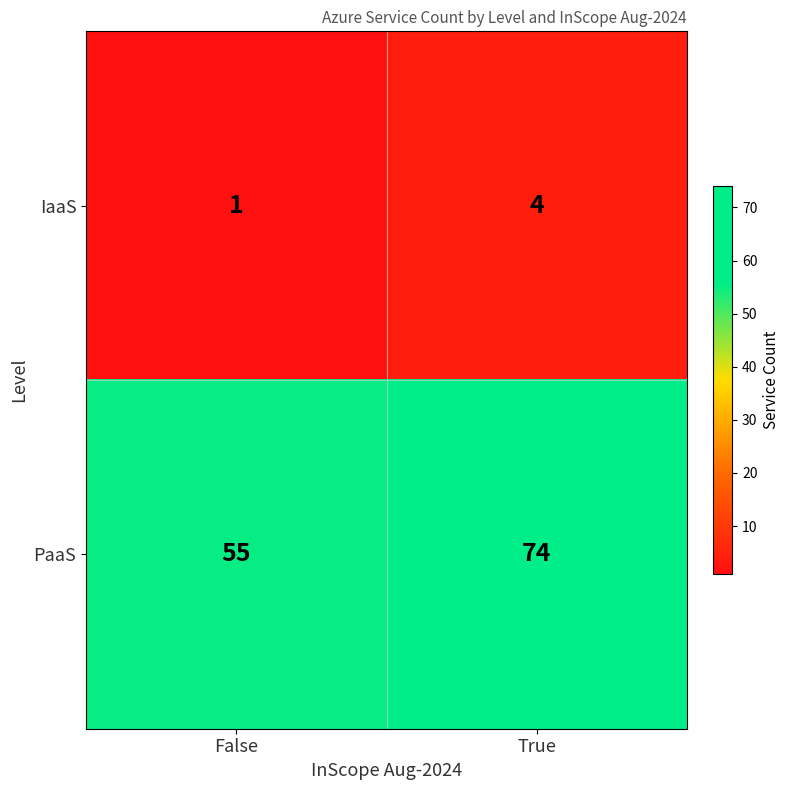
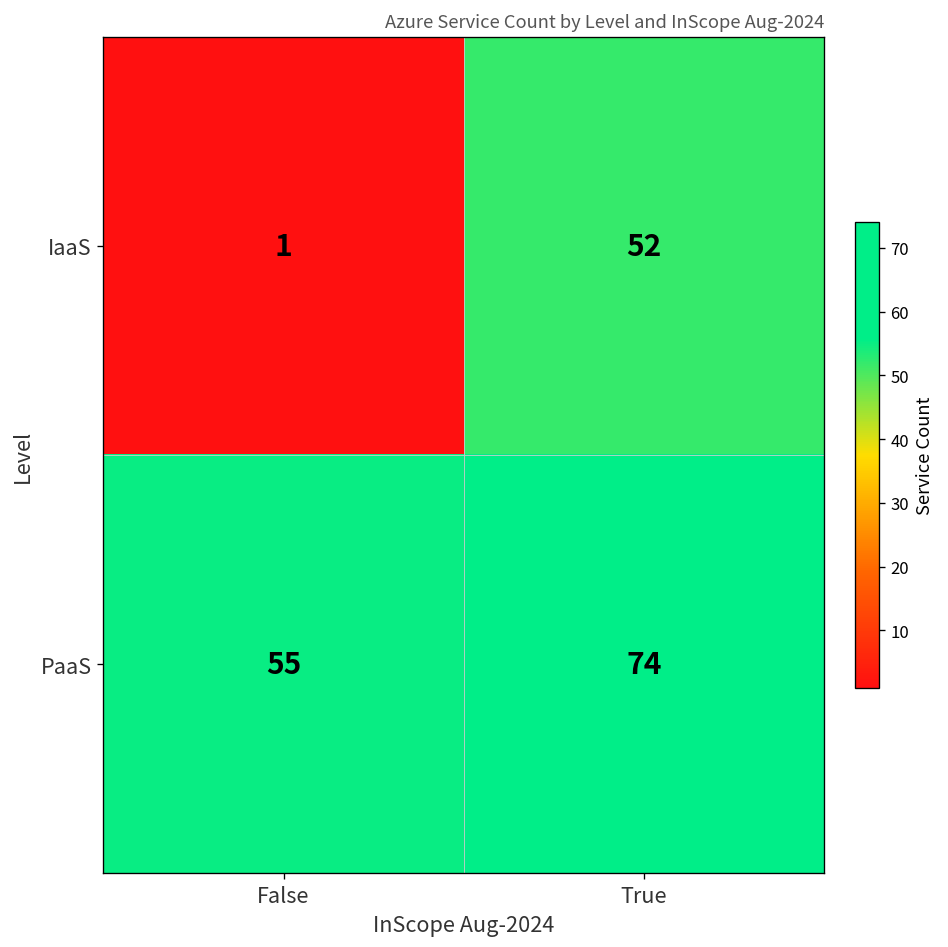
IaaS, True: 4 -> 52
